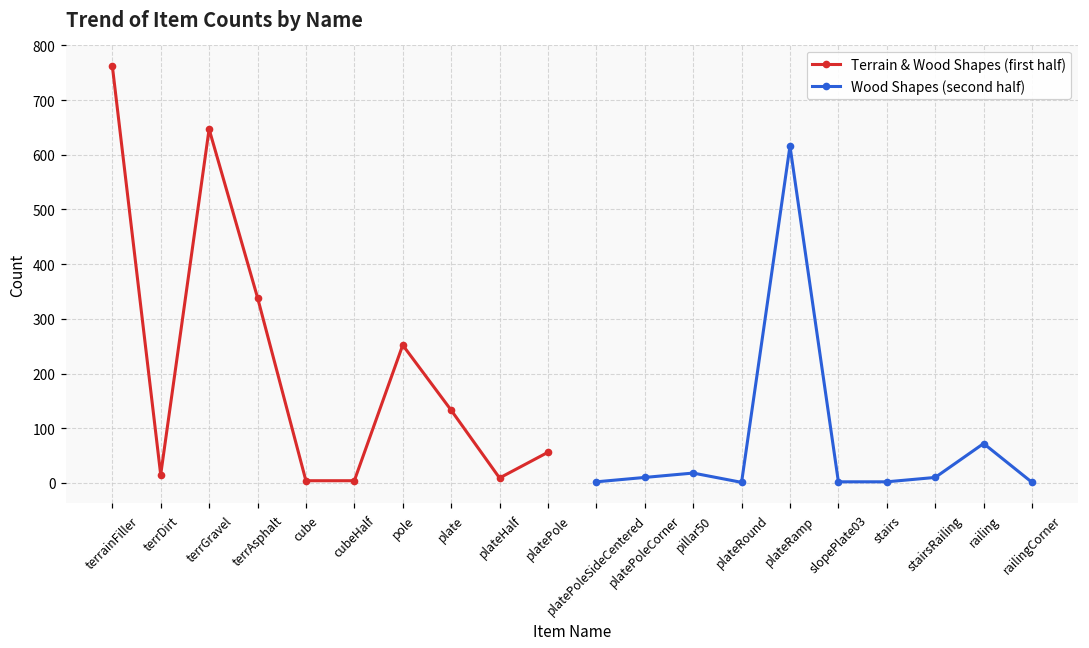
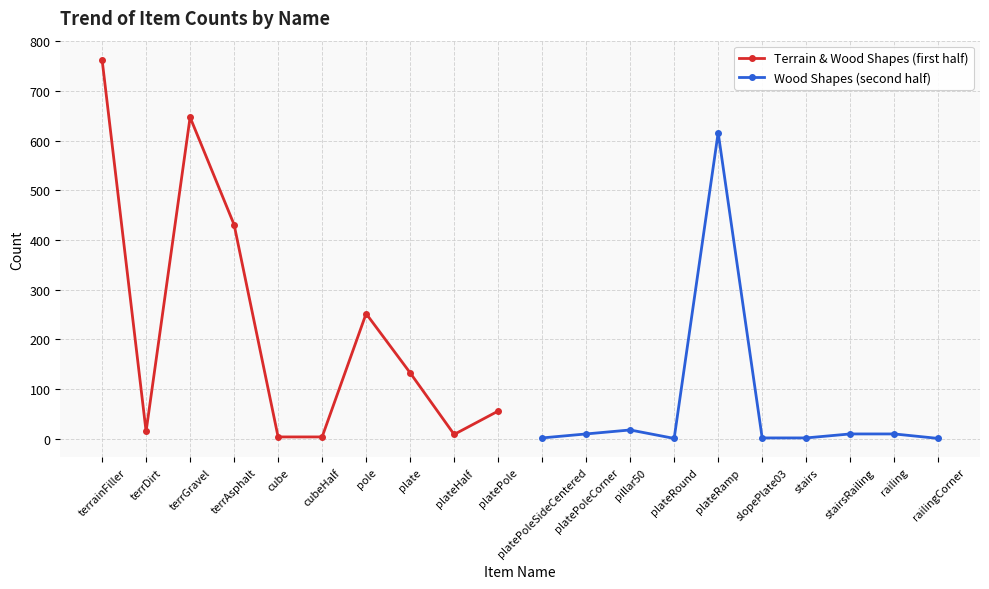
Terrain & Wood Shapes (first half), terrAsphalt: 340 -> 430
Wood Shapes (second half), railing: 70 -> 10
